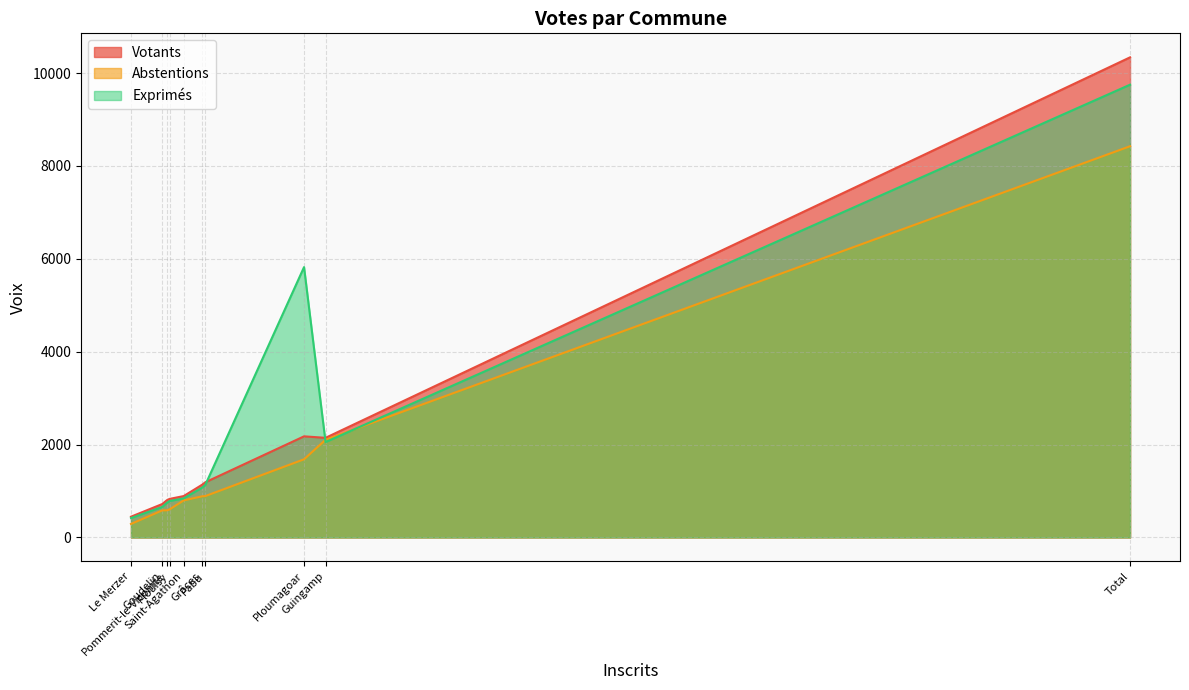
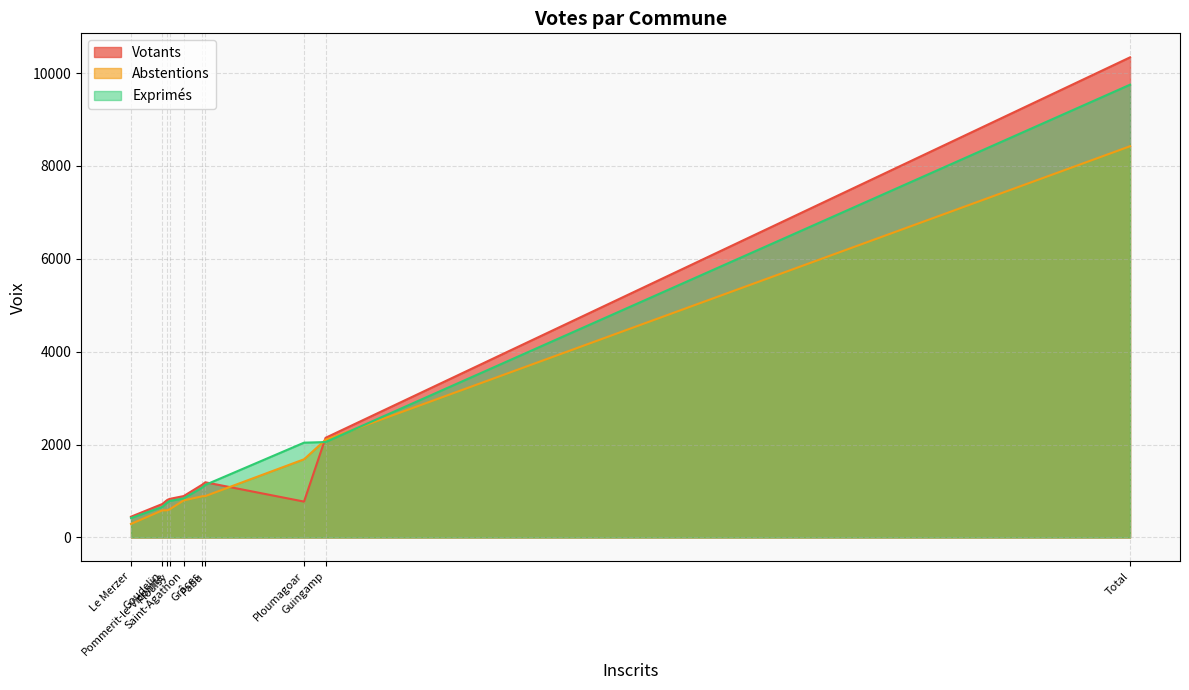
Votants, Ploumagoar: 2200 -> 800
Exprimés, Ploumagoar: 5800 -> 2000
